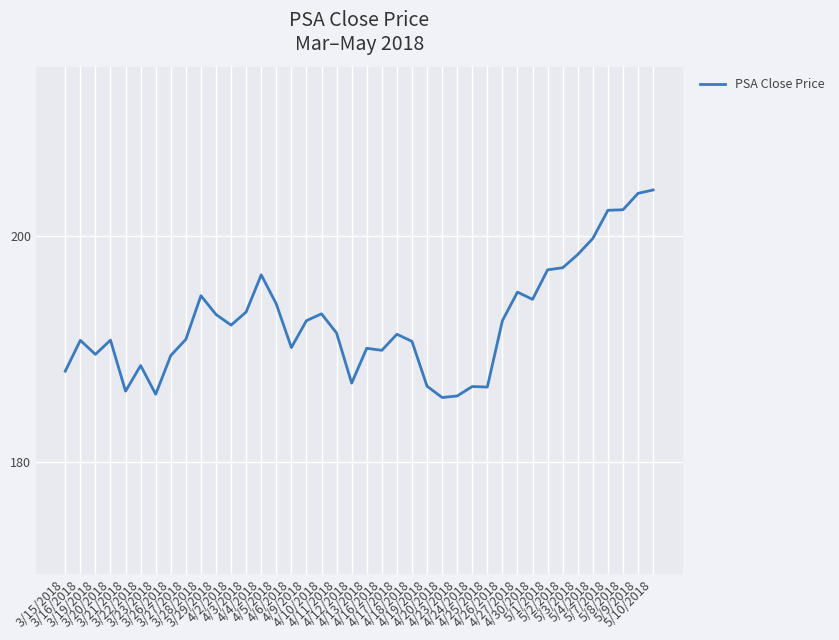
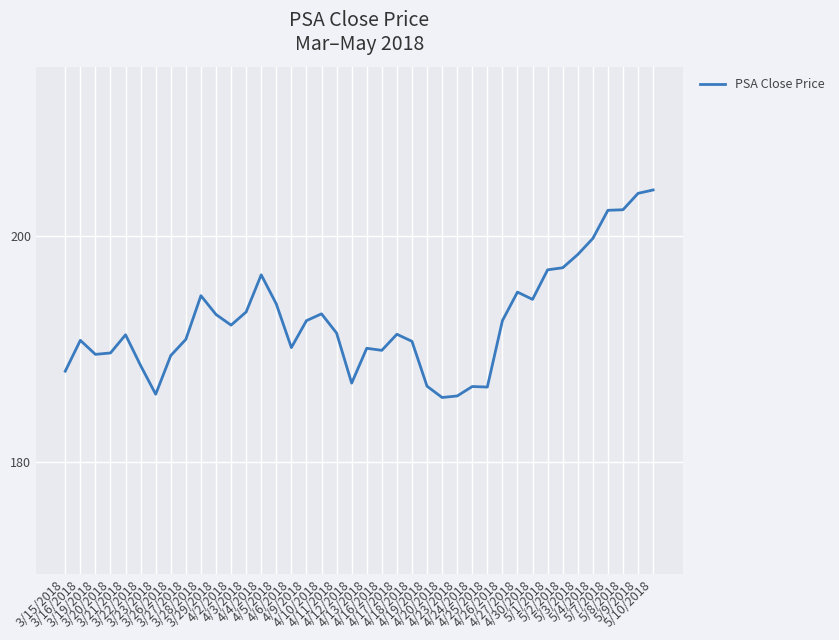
3/20/2018: 190.8 -> 189.6
3/21/2018: 186.2 -> 191.2
